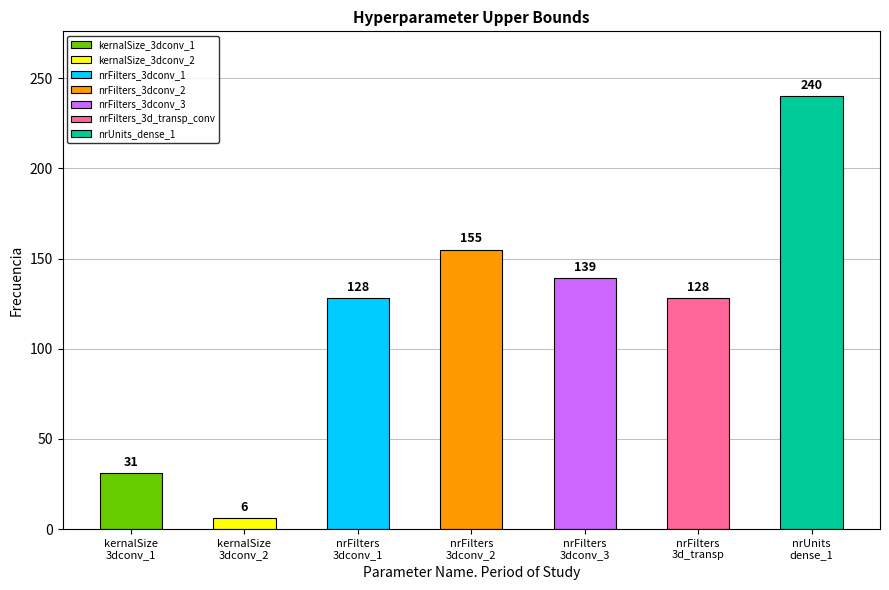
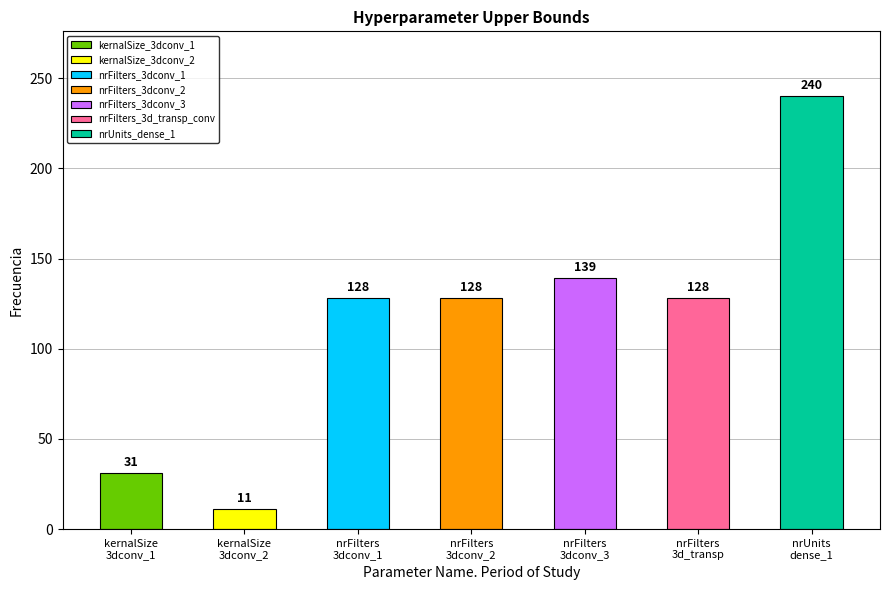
kernalSize 3dconv_2: 6 -> 11
nrFilters 3dconv_2: 155 -> 128
